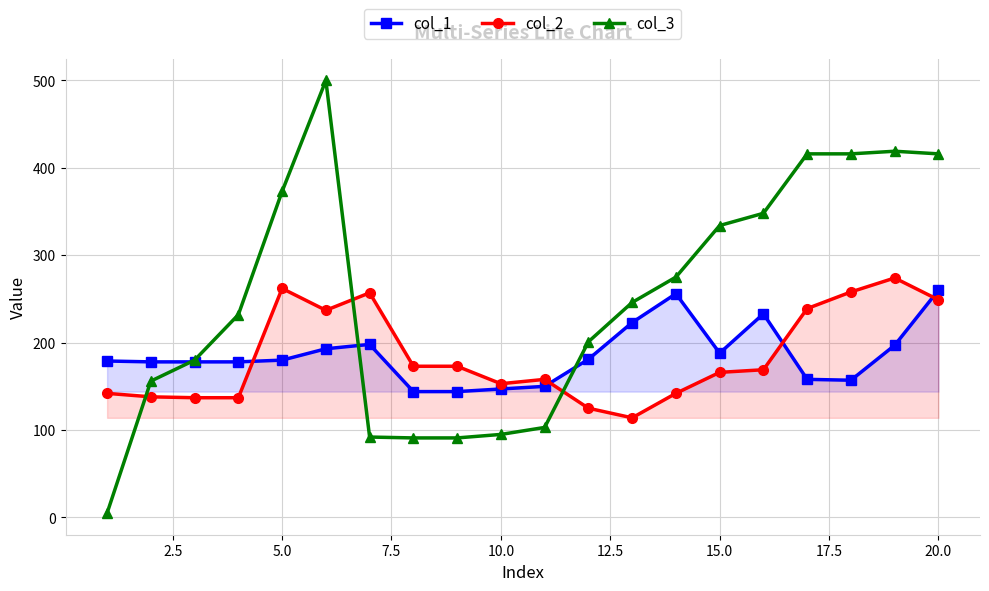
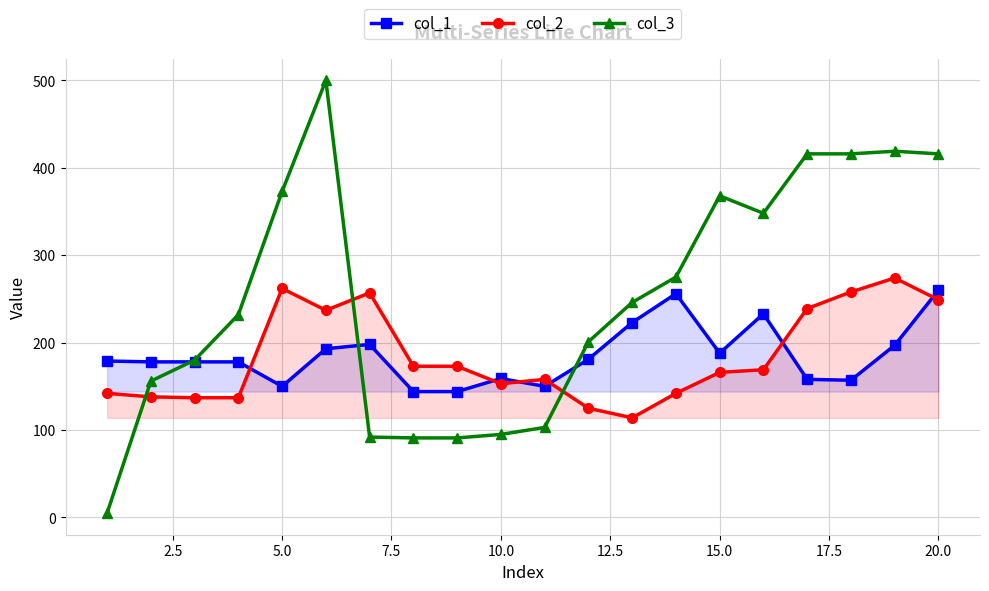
col_1, 5.0: 180 -> 150
col_1, 10.0: 150 -> 160
col_3, 15.0: 330 -> 370
